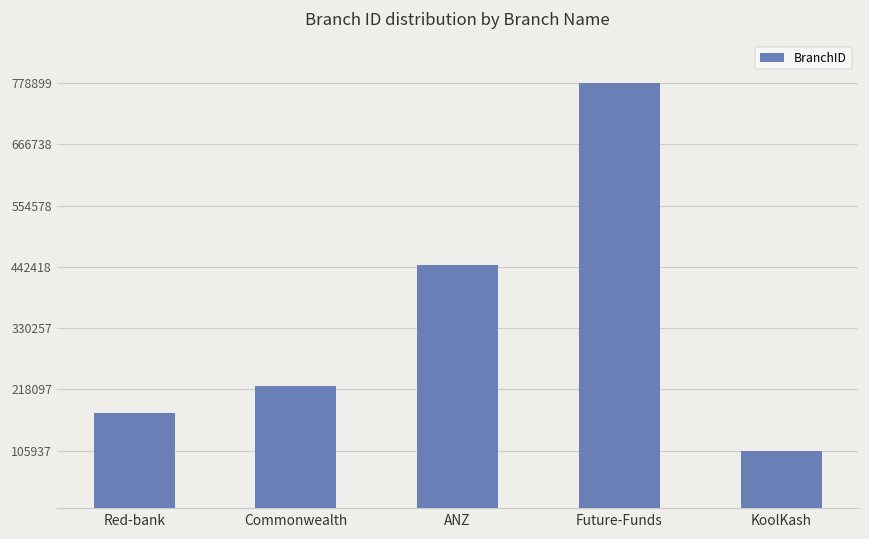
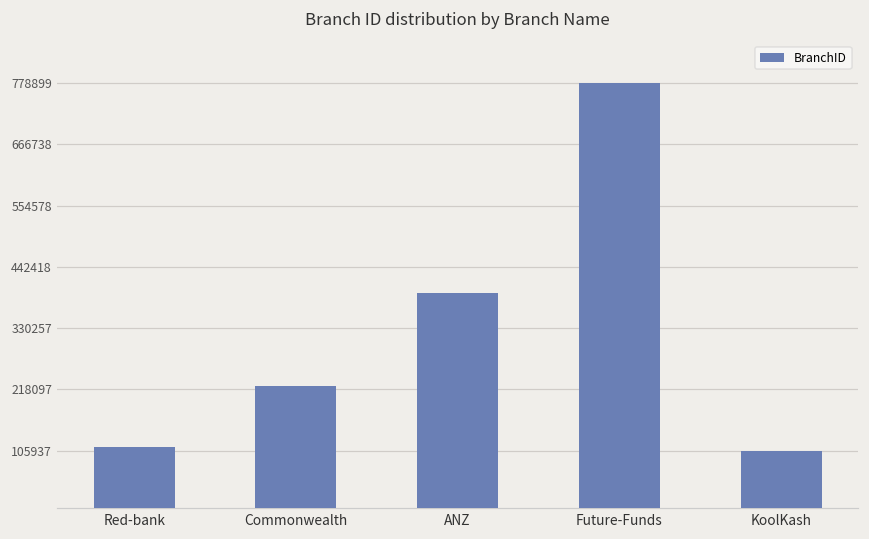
Red-bank: 170000 -> 110000
ANZ: 450000 -> 390000
